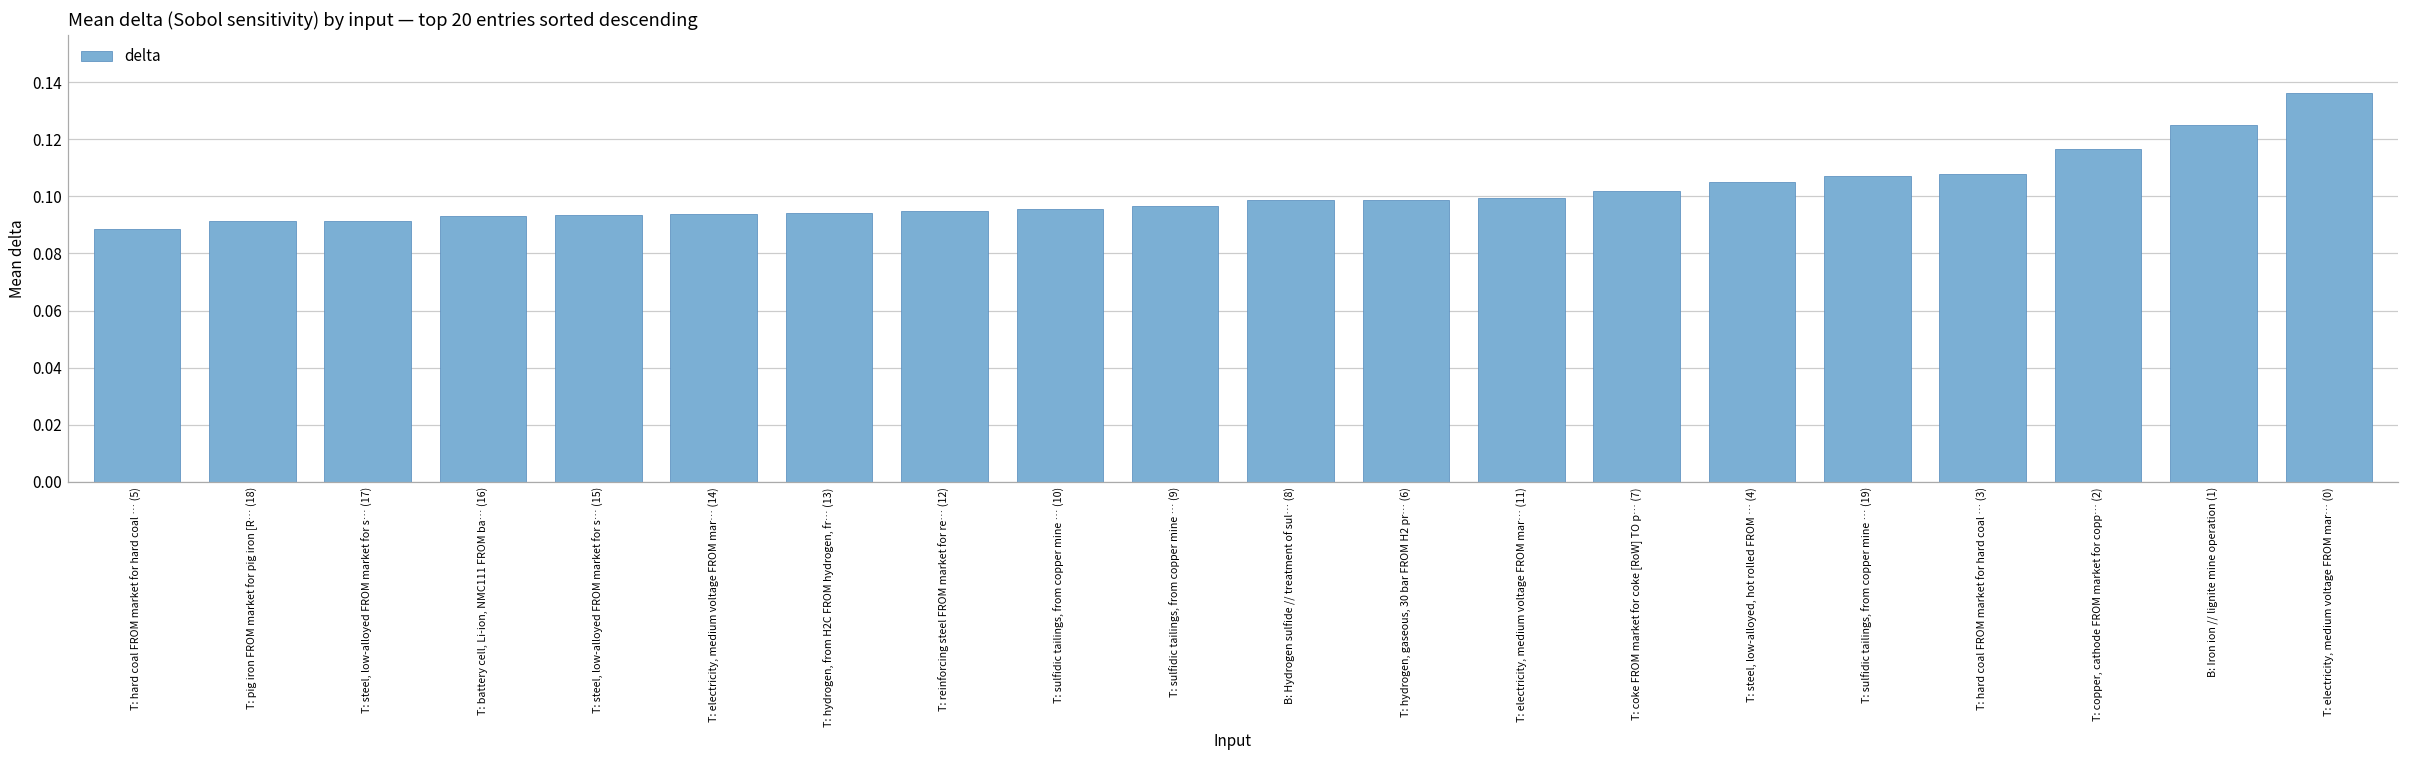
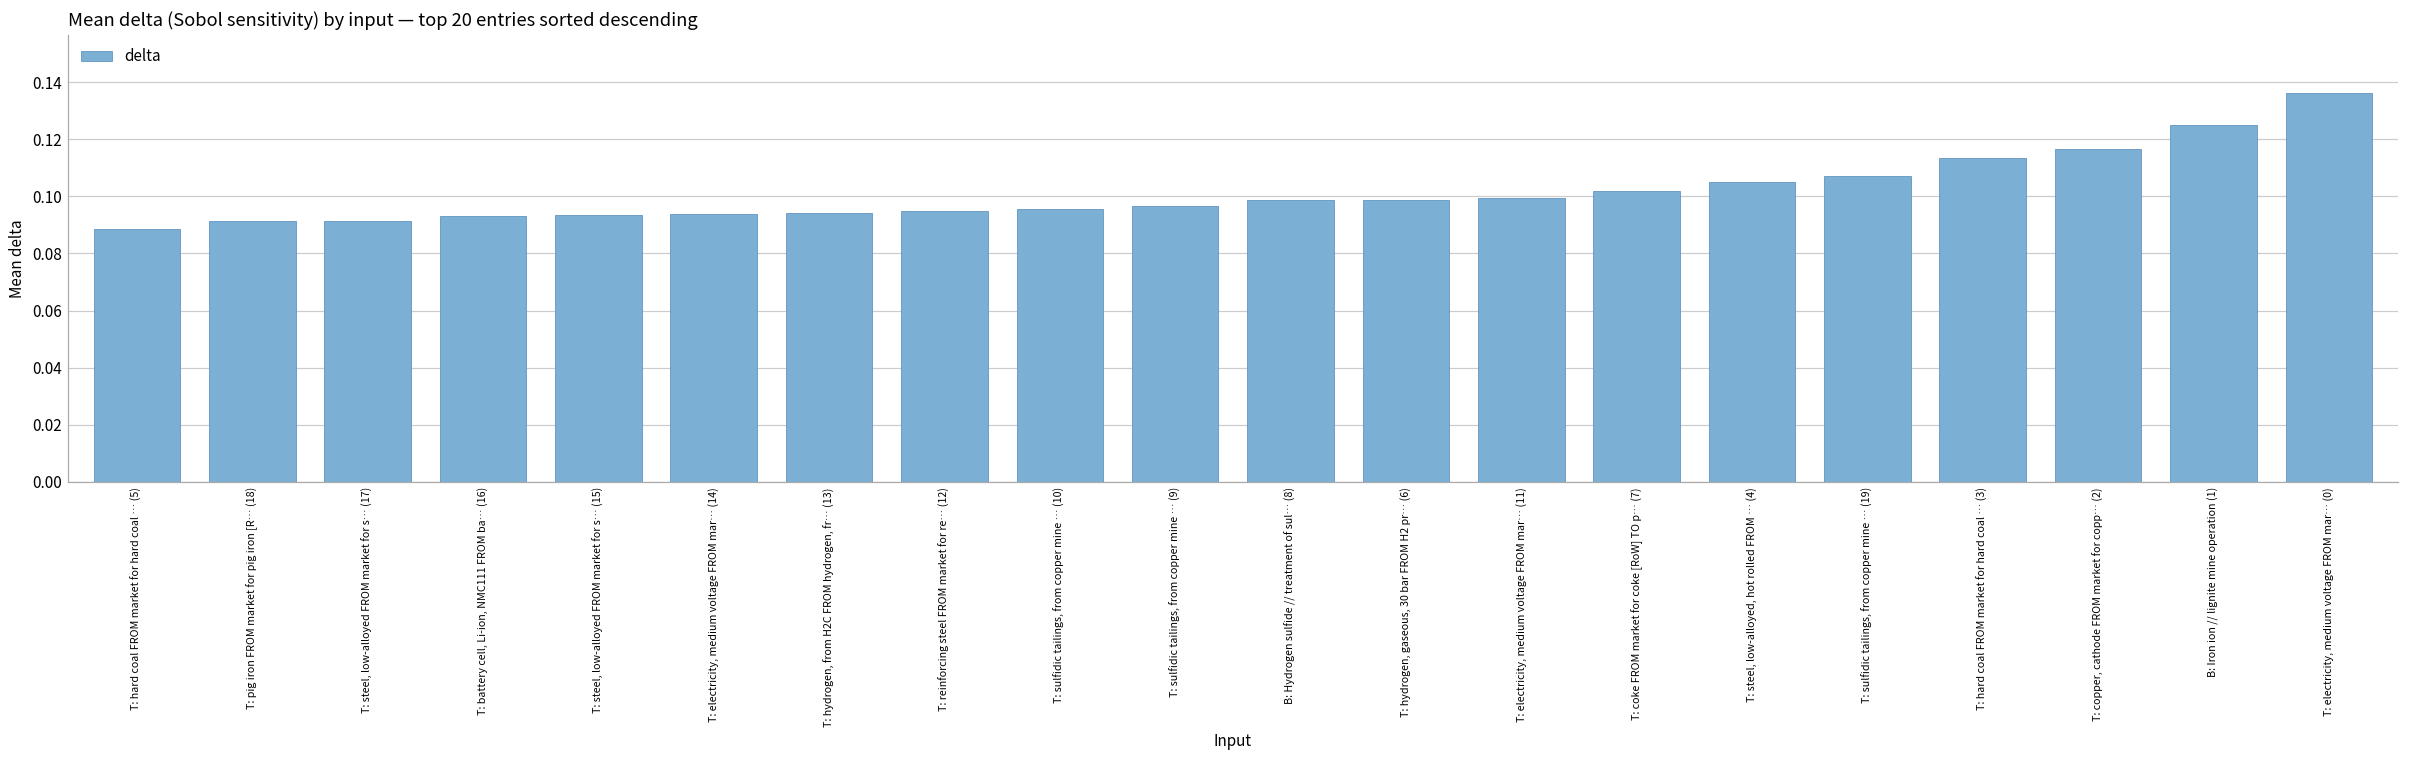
T: hard coal FROM market for hard coal … (3): 0.108 -> 0.114
